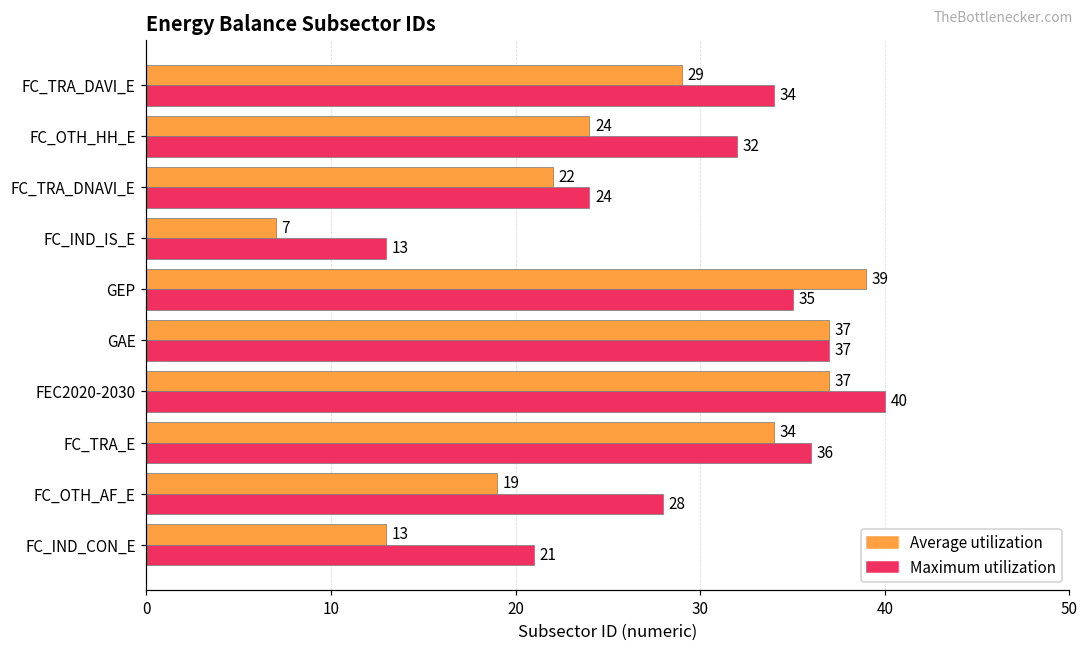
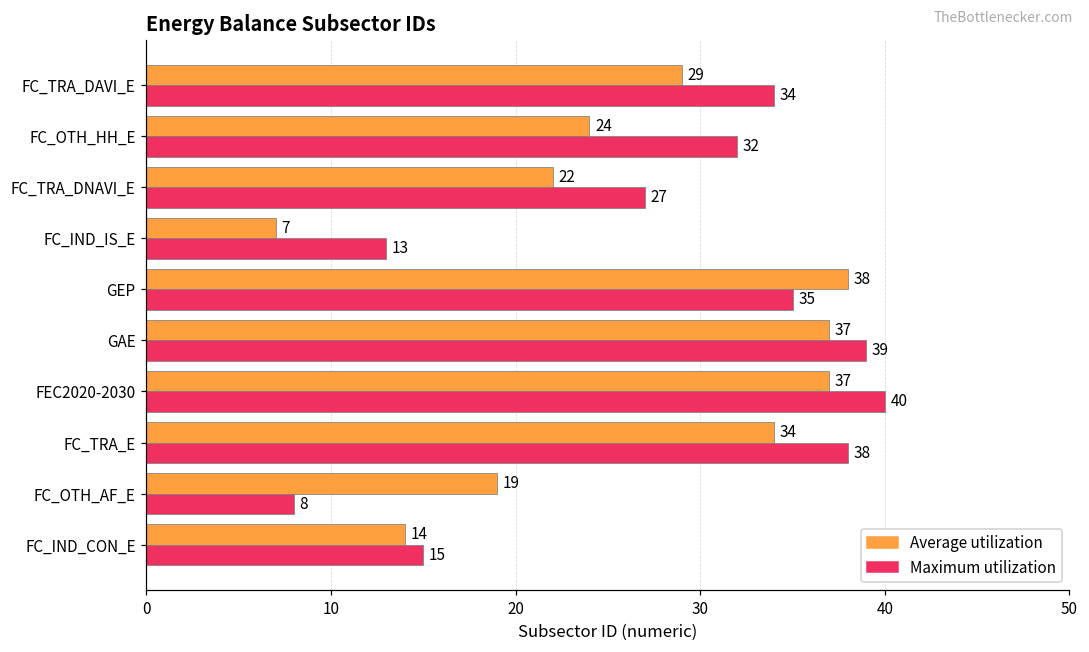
Maximum utilization, FC_TRA_DNAVI_E: 24 -> 27
Average utilization, GEP: 39 -> 38
Maximum utilization, GAE: 37 -> 39
Maximum utilization, FC_TRA_E: 36 -> 38
Maximum utilization, FC_OTH_AF_E: 28 -> 8
Average utilization, FC_IND_CON_E: 13 -> 14
Maximum utilization, FC_IND_CON_E: 21 -> 15
